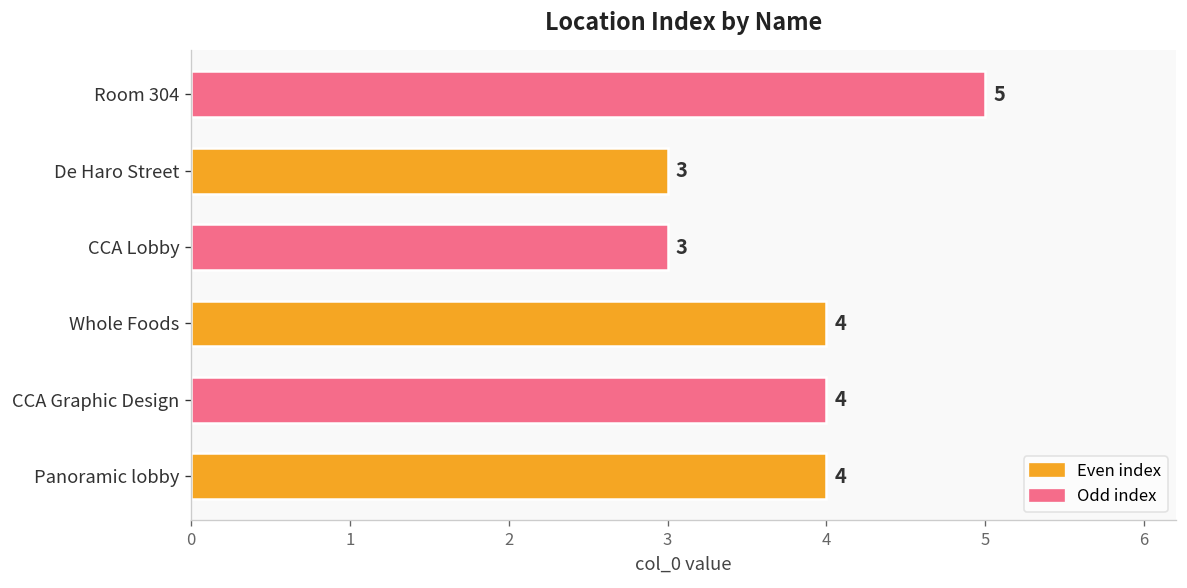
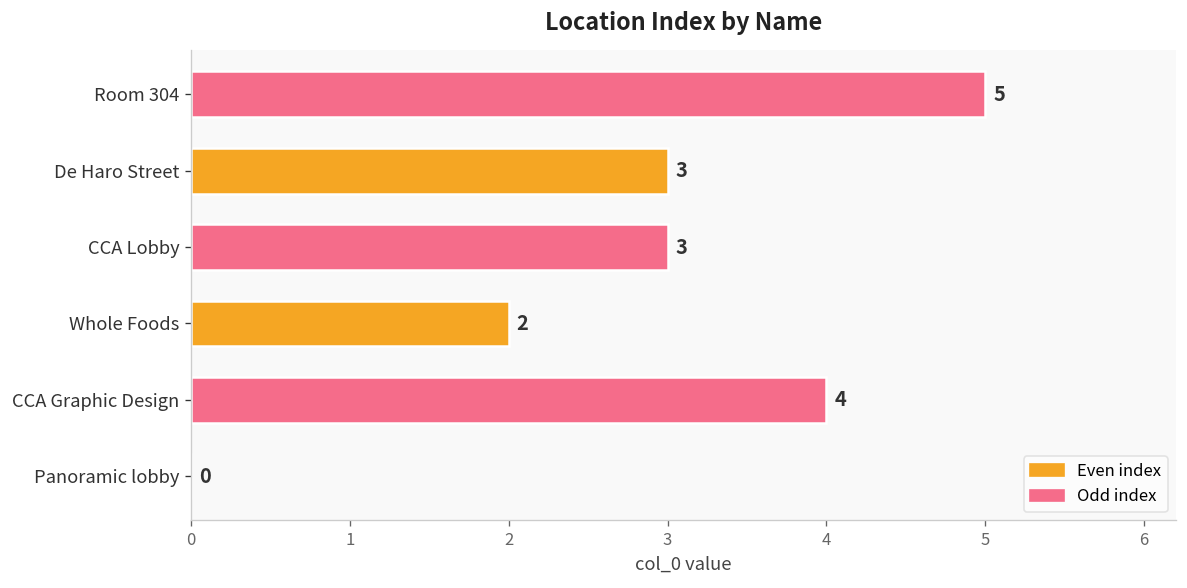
Whole Foods: 4 -> 2
Panoramic lobby: 4 -> 0
